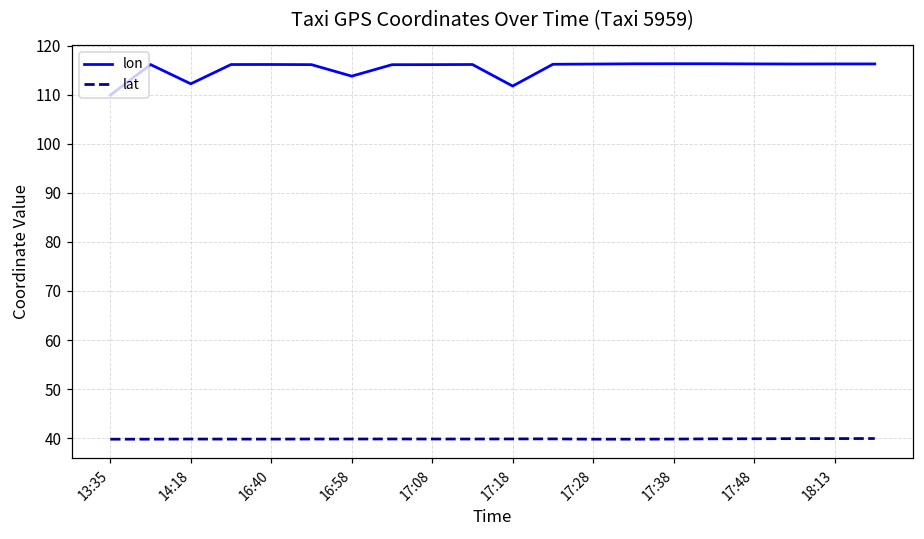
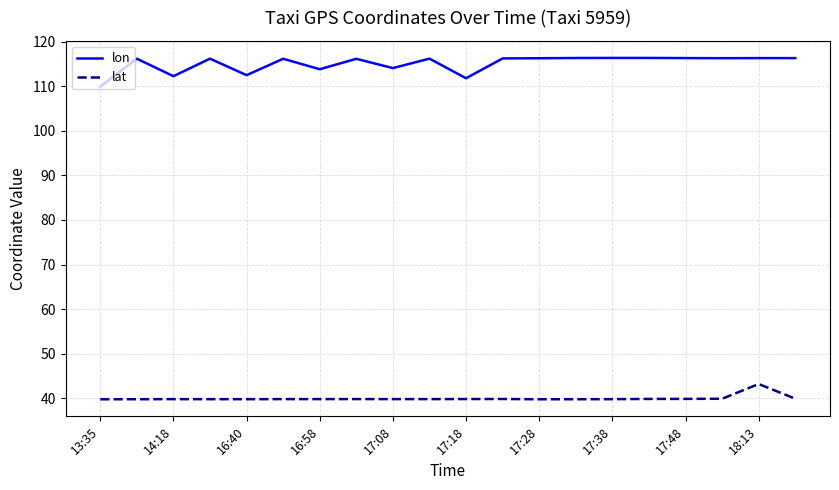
lon, 16:40: 116 -> 112
lon, 17:08: 116 -> 114
lat, 18:13: 40 -> 43
